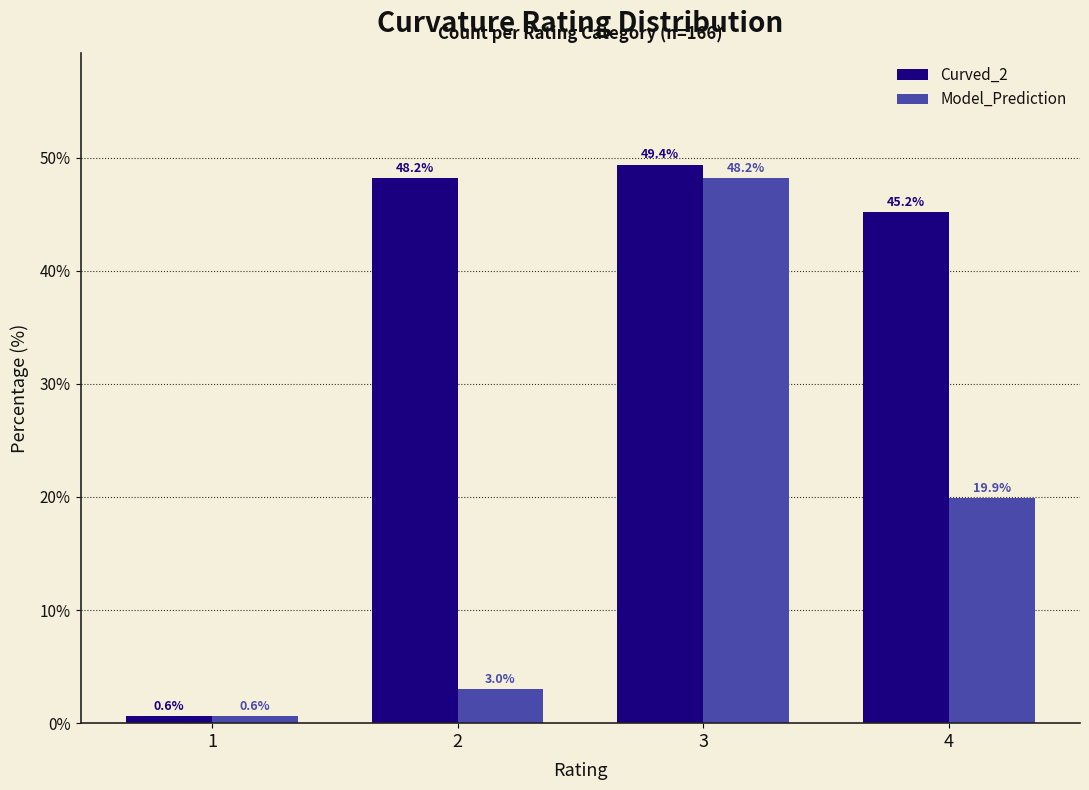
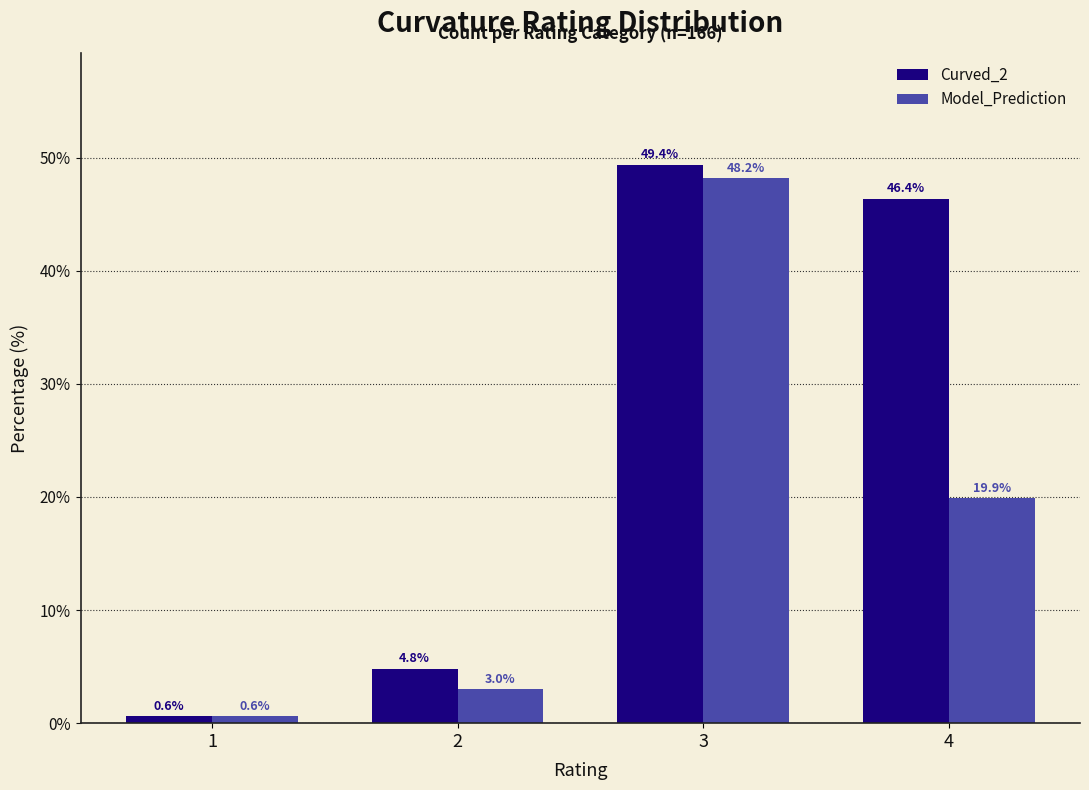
Curved_2, 2: 48.2% -> 4.8%
Curved_2, 4: 45.2% -> 46.4%
